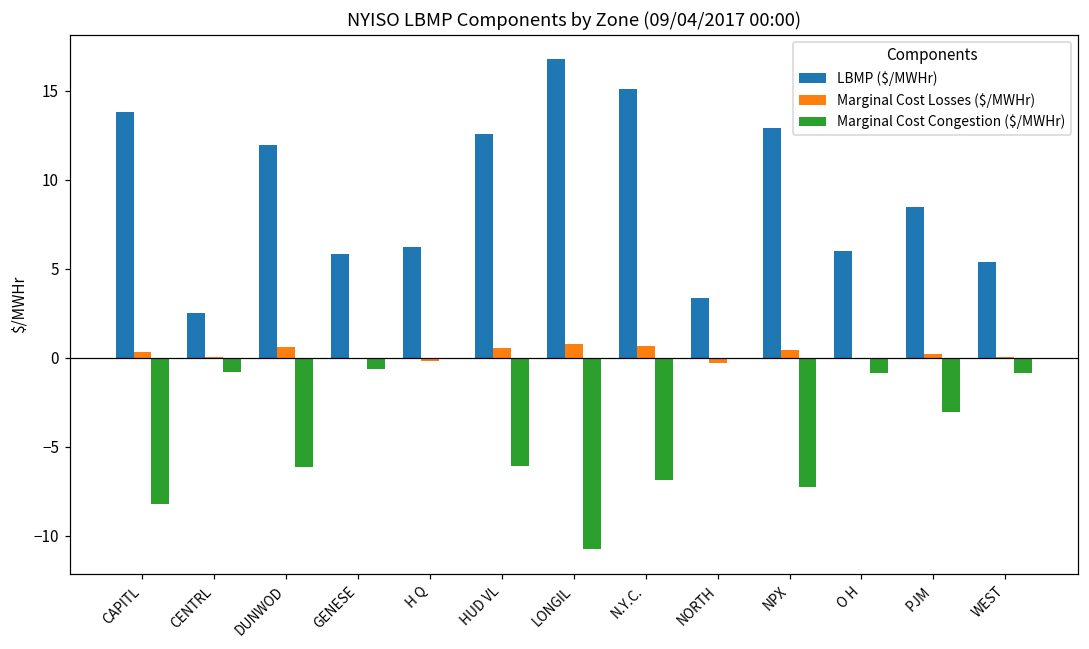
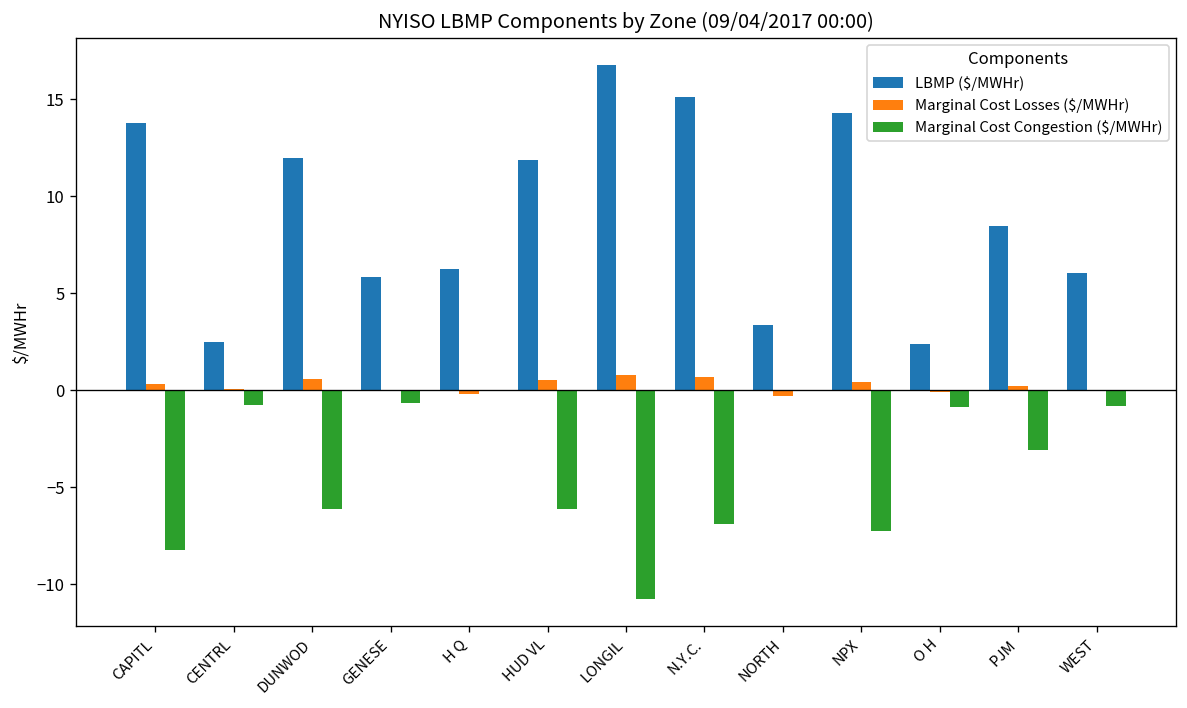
LBMP ($/MWHr), HUD VL: 12.6 -> 11.9
LBMP ($/MWHr), NPX: 12.9 -> 14.3
LBMP ($/MWHr), O H: 6.0 -> 2.4
LBMP ($/MWHr), WEST: 5.4 -> 6.1
